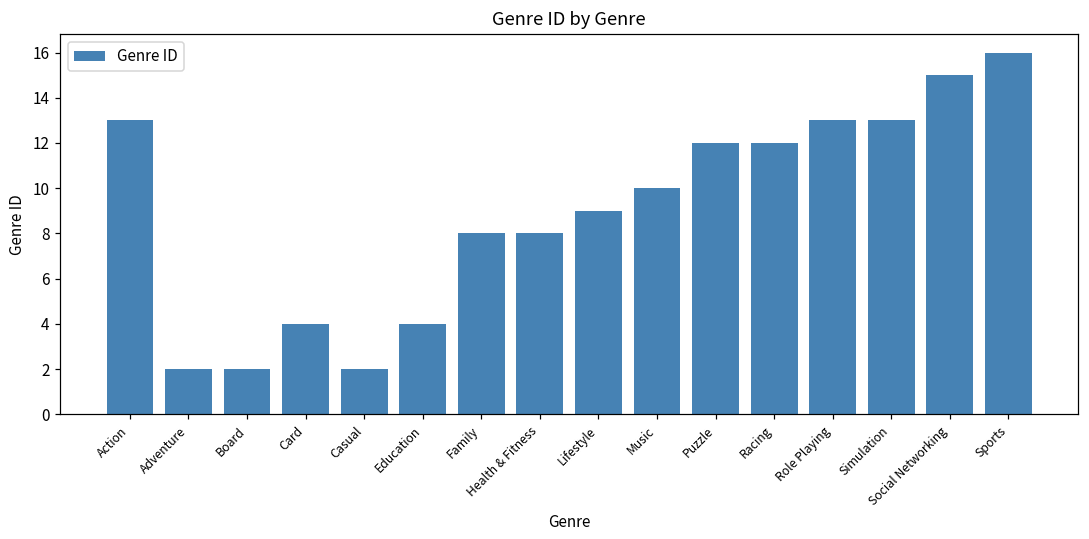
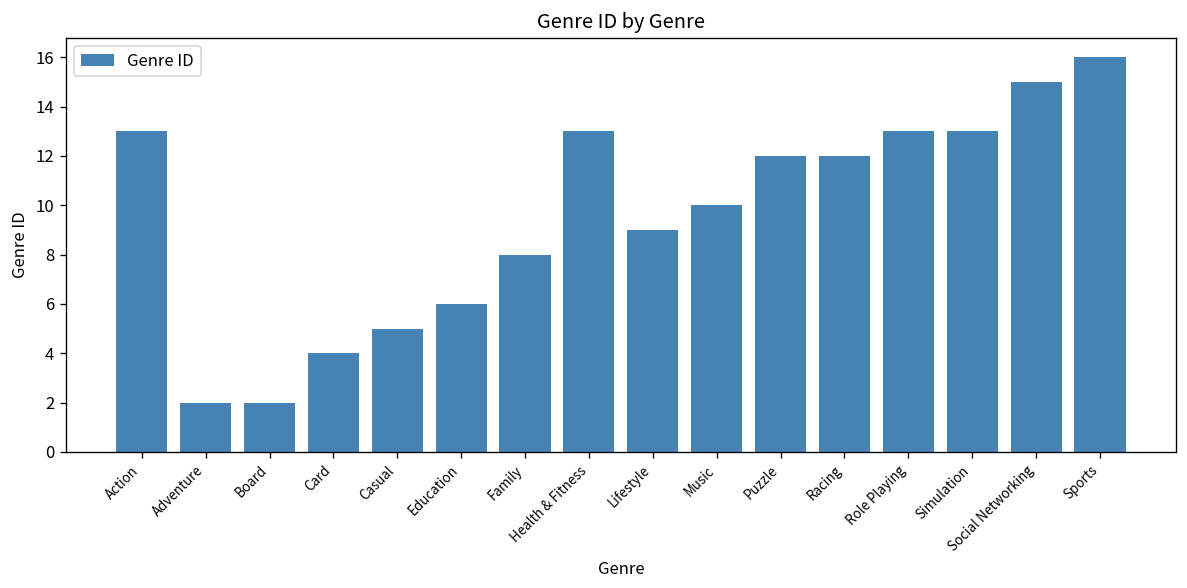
Casual: 2 -> 5
Education: 4 -> 6
Health & Fitness: 8 -> 13
